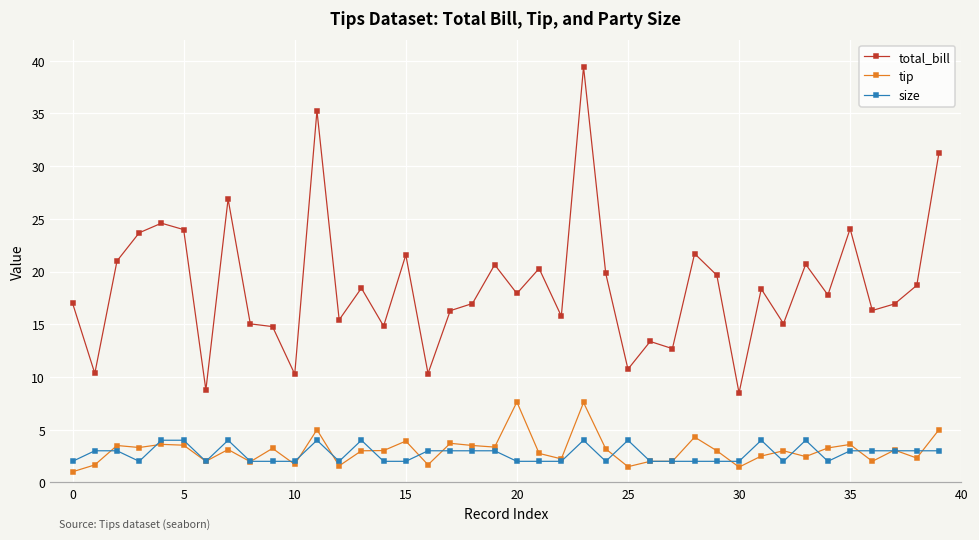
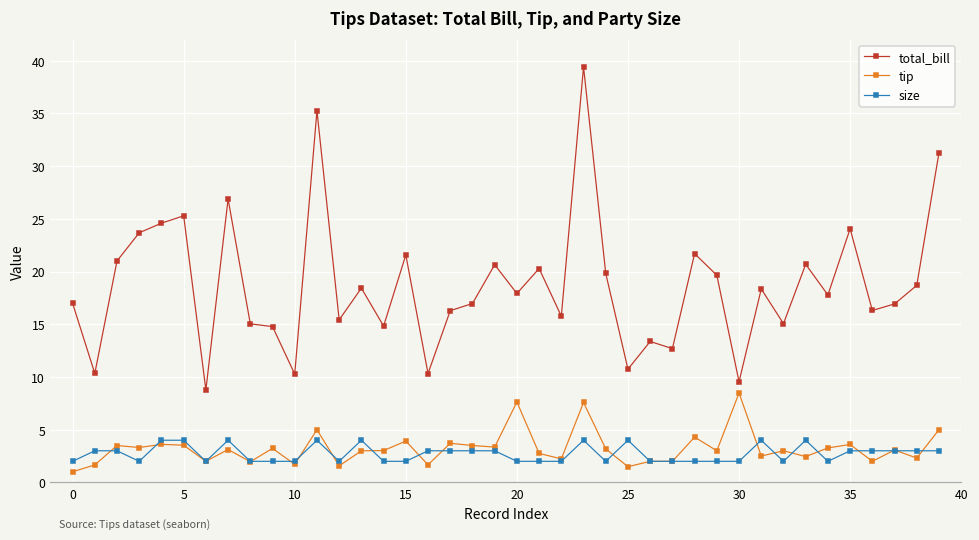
total_bill, 5: 24 -> 25
total_bill, 30: 8 -> 10
tip, 30: 1 -> 8
